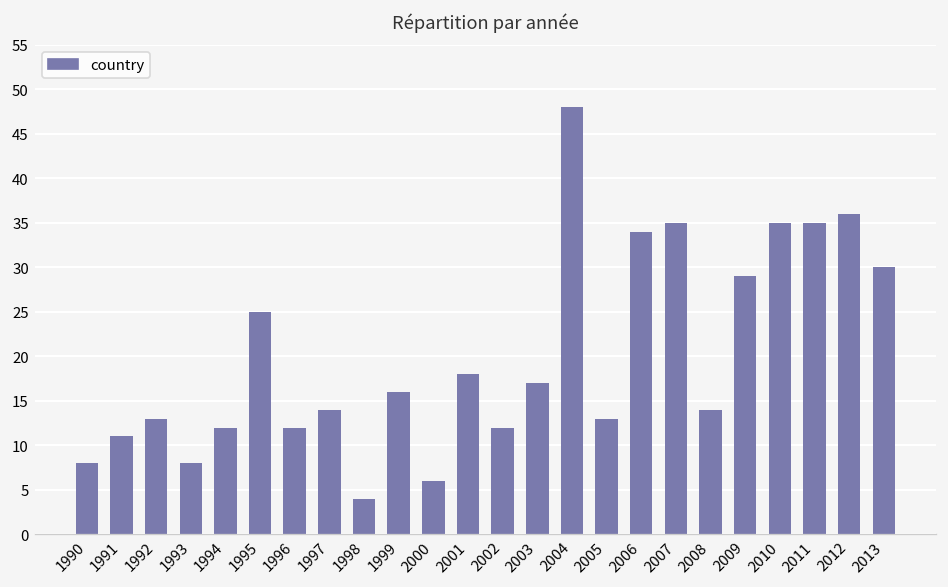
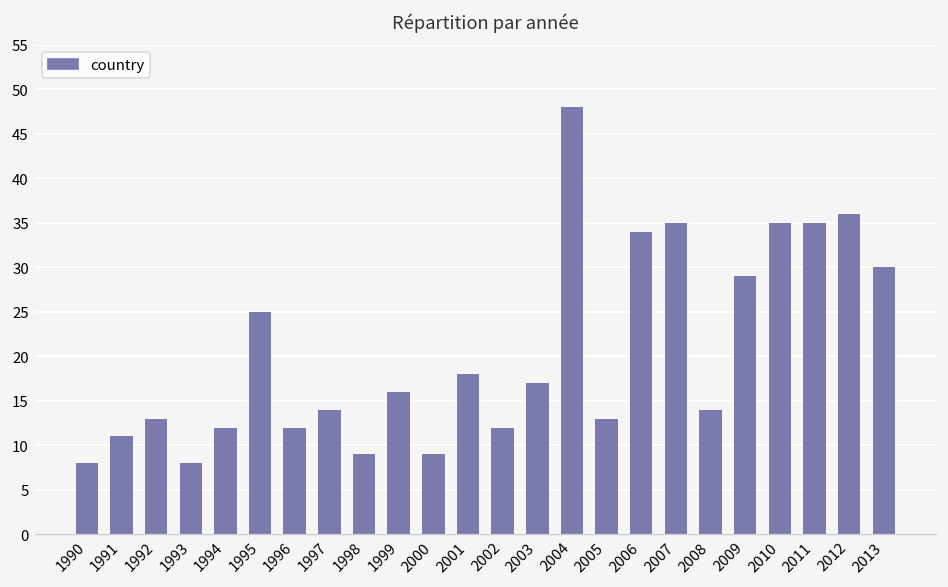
1998: 4 -> 9
2000: 6 -> 9
